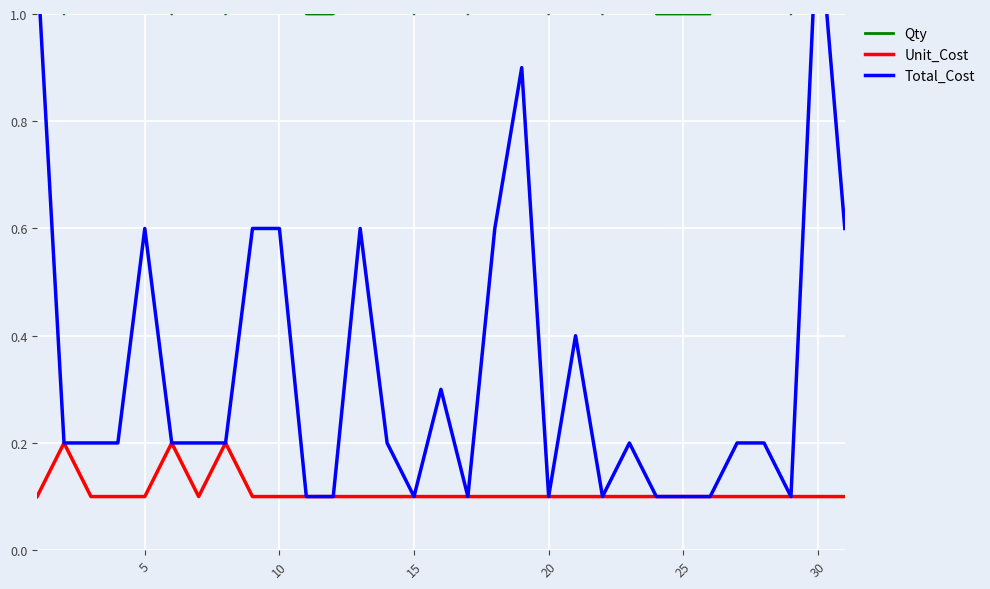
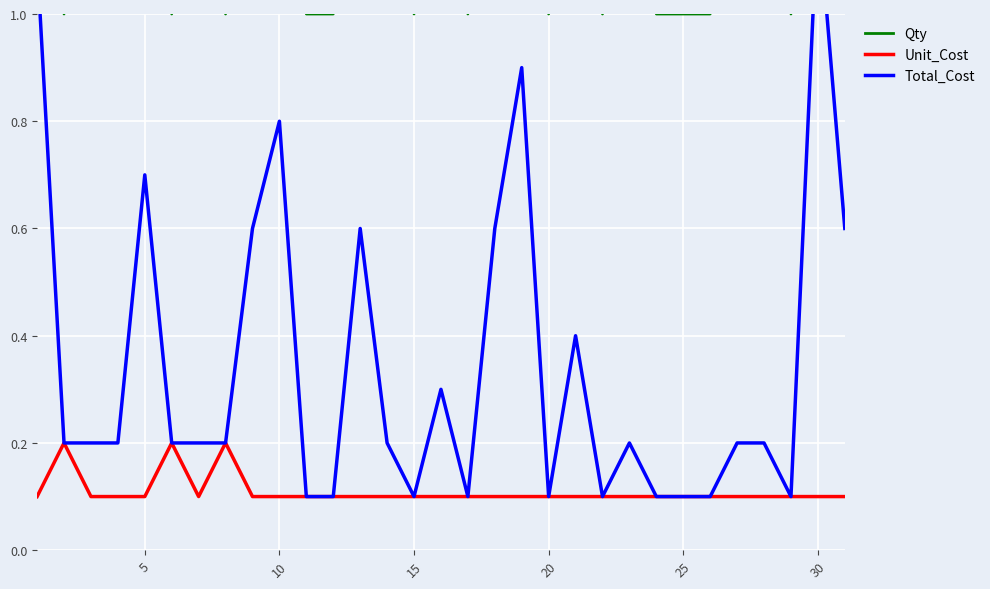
Total_Cost, 5: 0.6 -> 0.7
Total_Cost, 10: 0.6 -> 0.8
